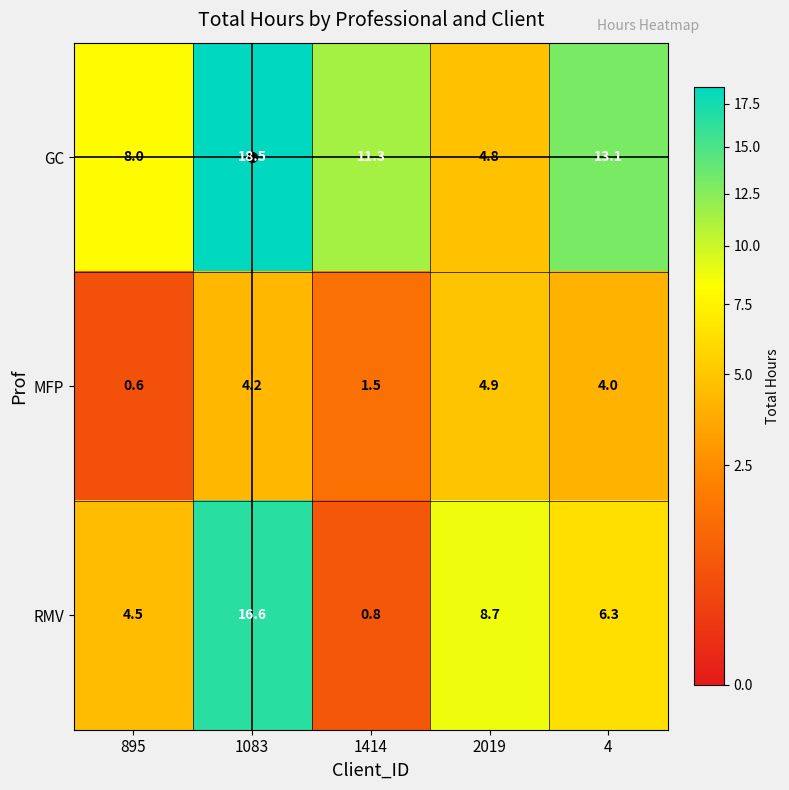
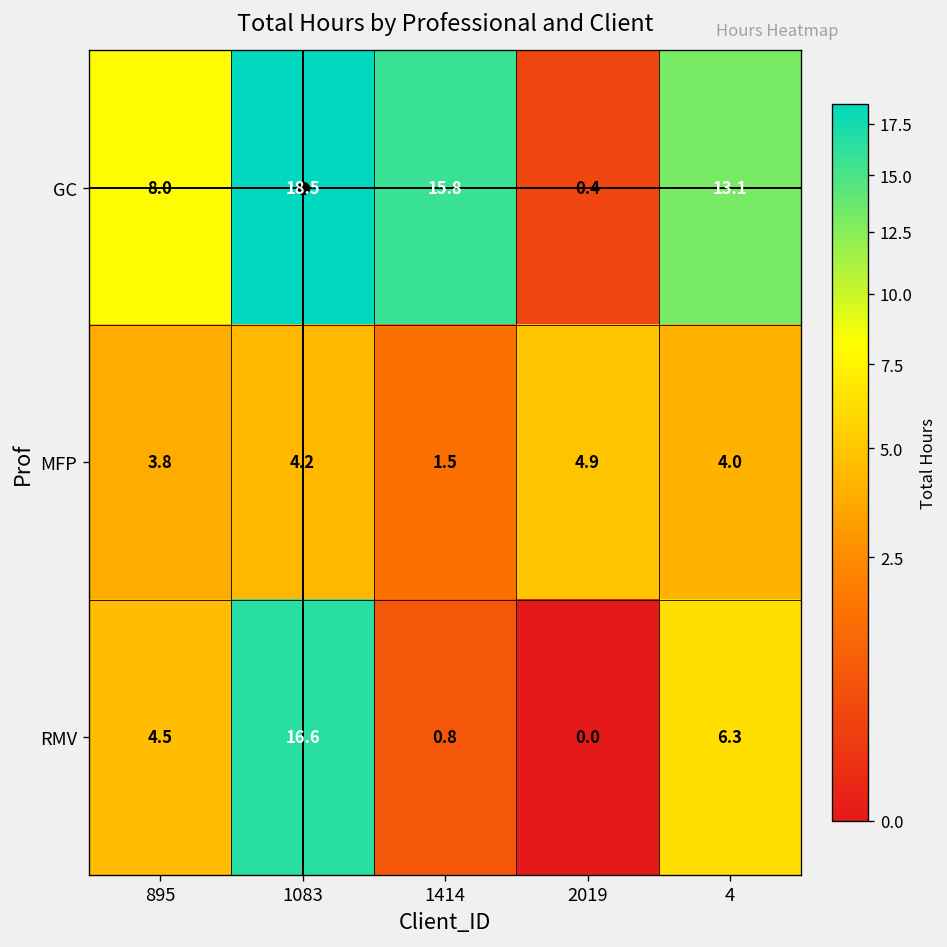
GC, 1414: 11.3 -> 15.8
GC, 2019: 4.8 -> 0.4
MFP, 895: 0.6 -> 3.8
RMV, 2019: 8.7 -> 0.0
